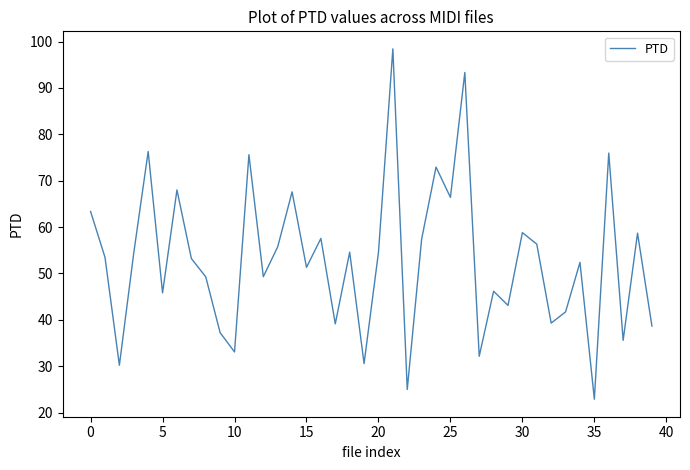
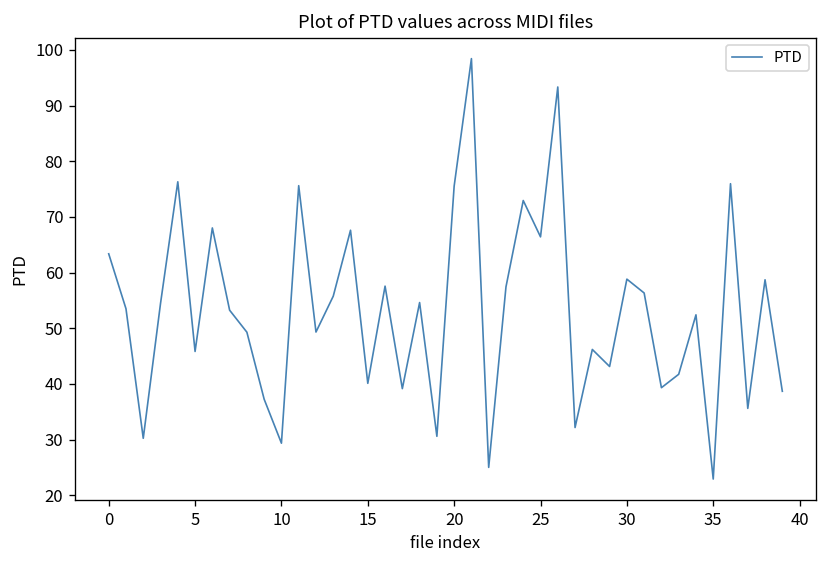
10: 33 -> 29
15: 51 -> 40
20: 55 -> 76
